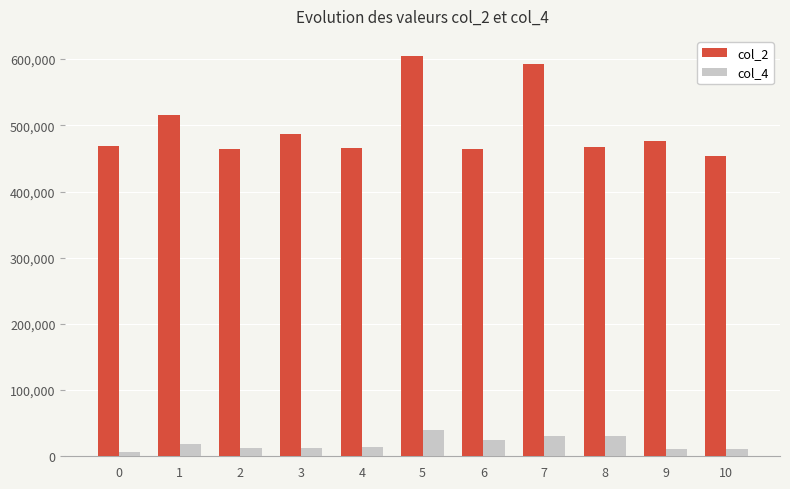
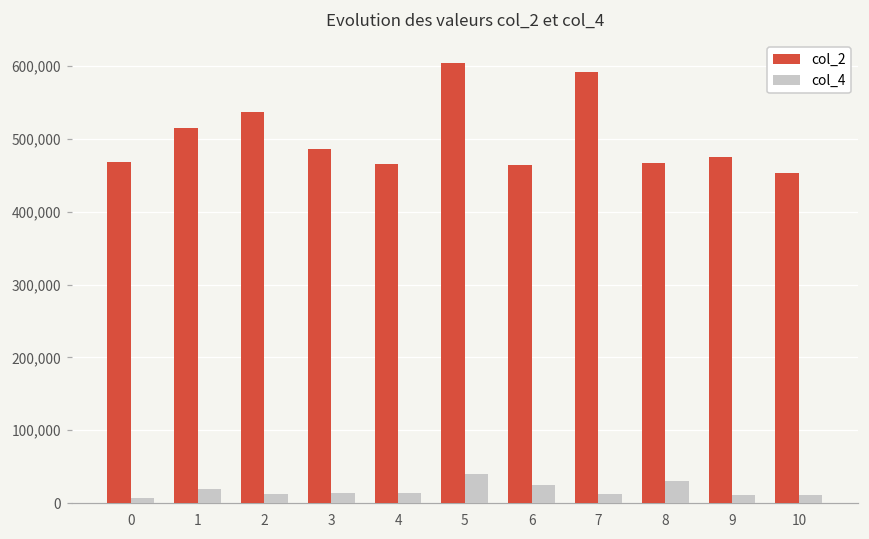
col_2, 2: 460,000 -> 540,000
col_4, 7: 30,000 -> 10,000
